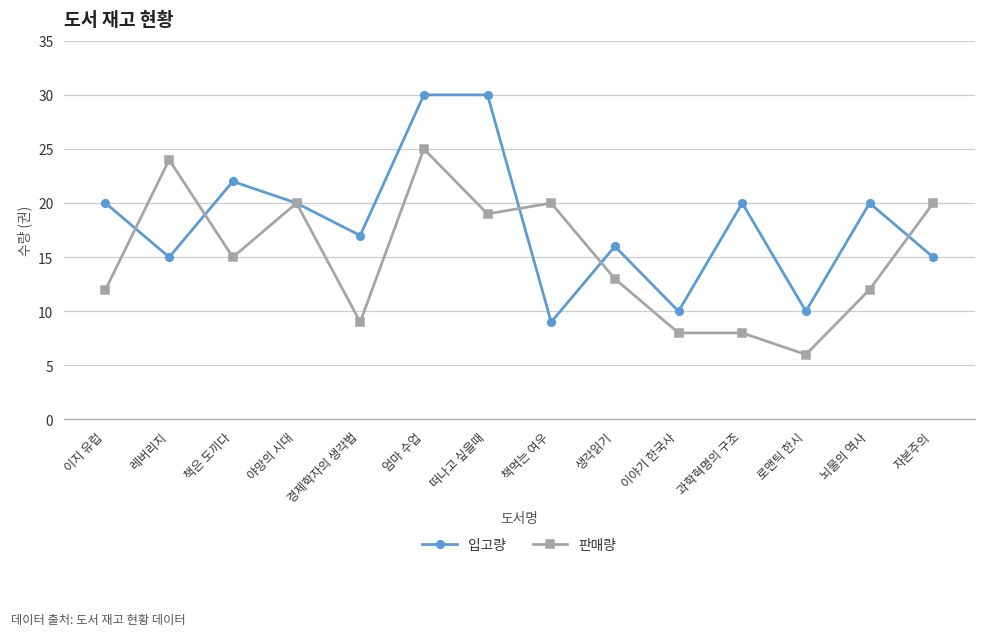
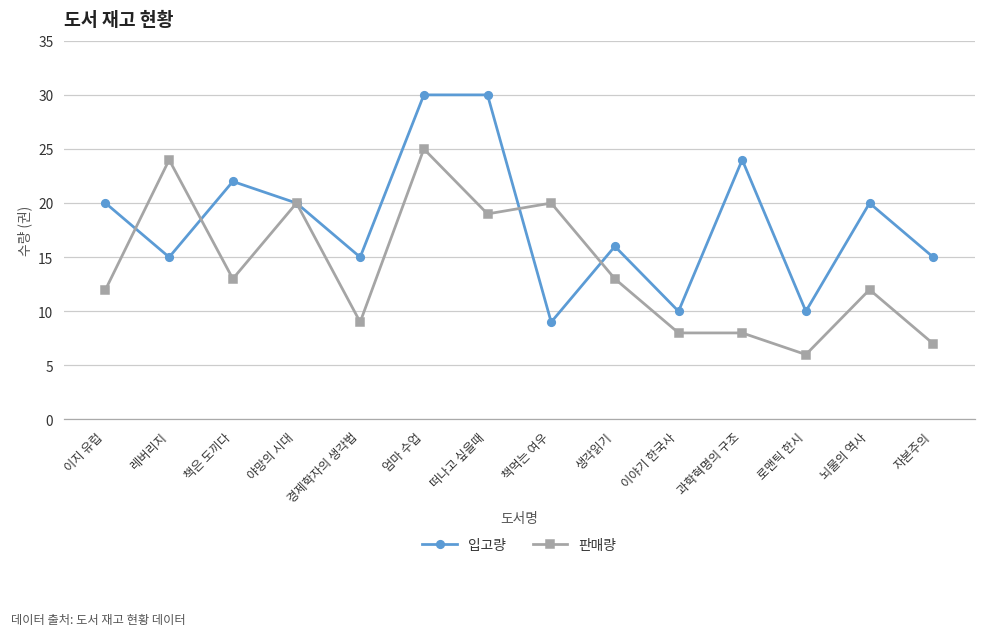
판매량, 책은 도끼다: 15 -> 13
입고량, 경제학자의 생각법: 17 -> 15
입고량, 과학혁명의 구조: 20 -> 24
판매량, 자본주의: 20 -> 7
